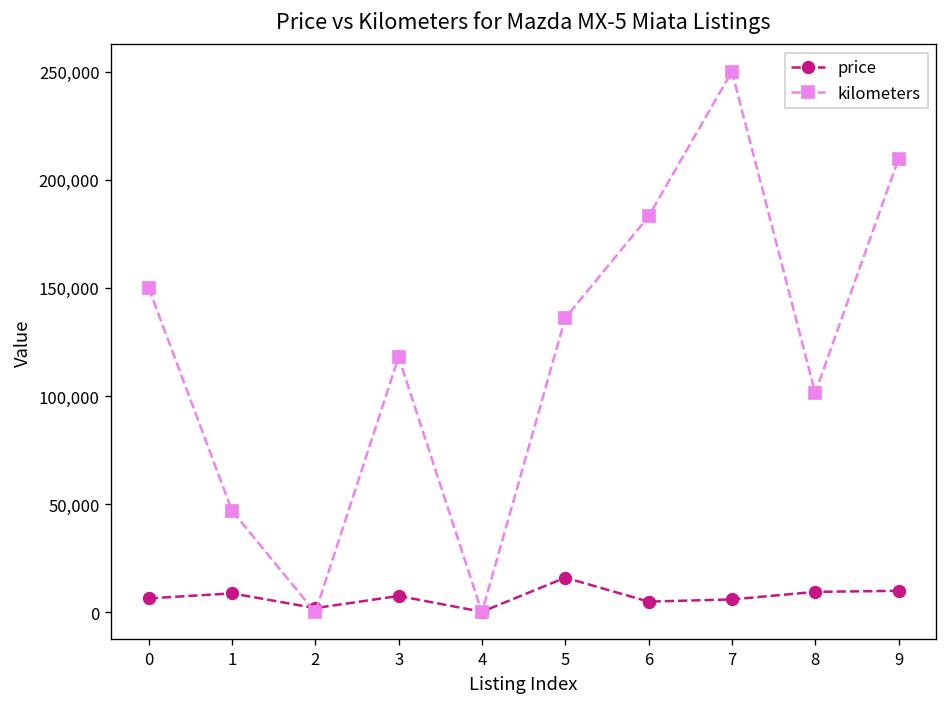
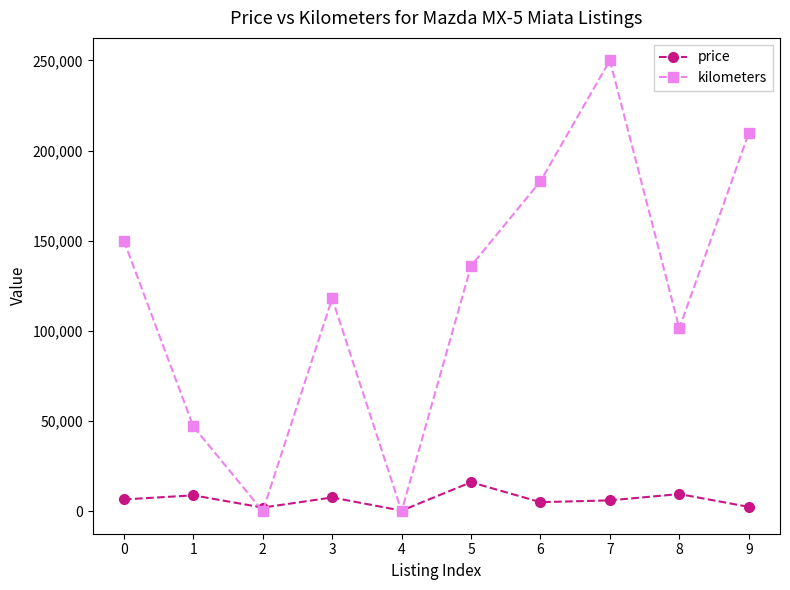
price, 9: 10,000 -> 2,000
